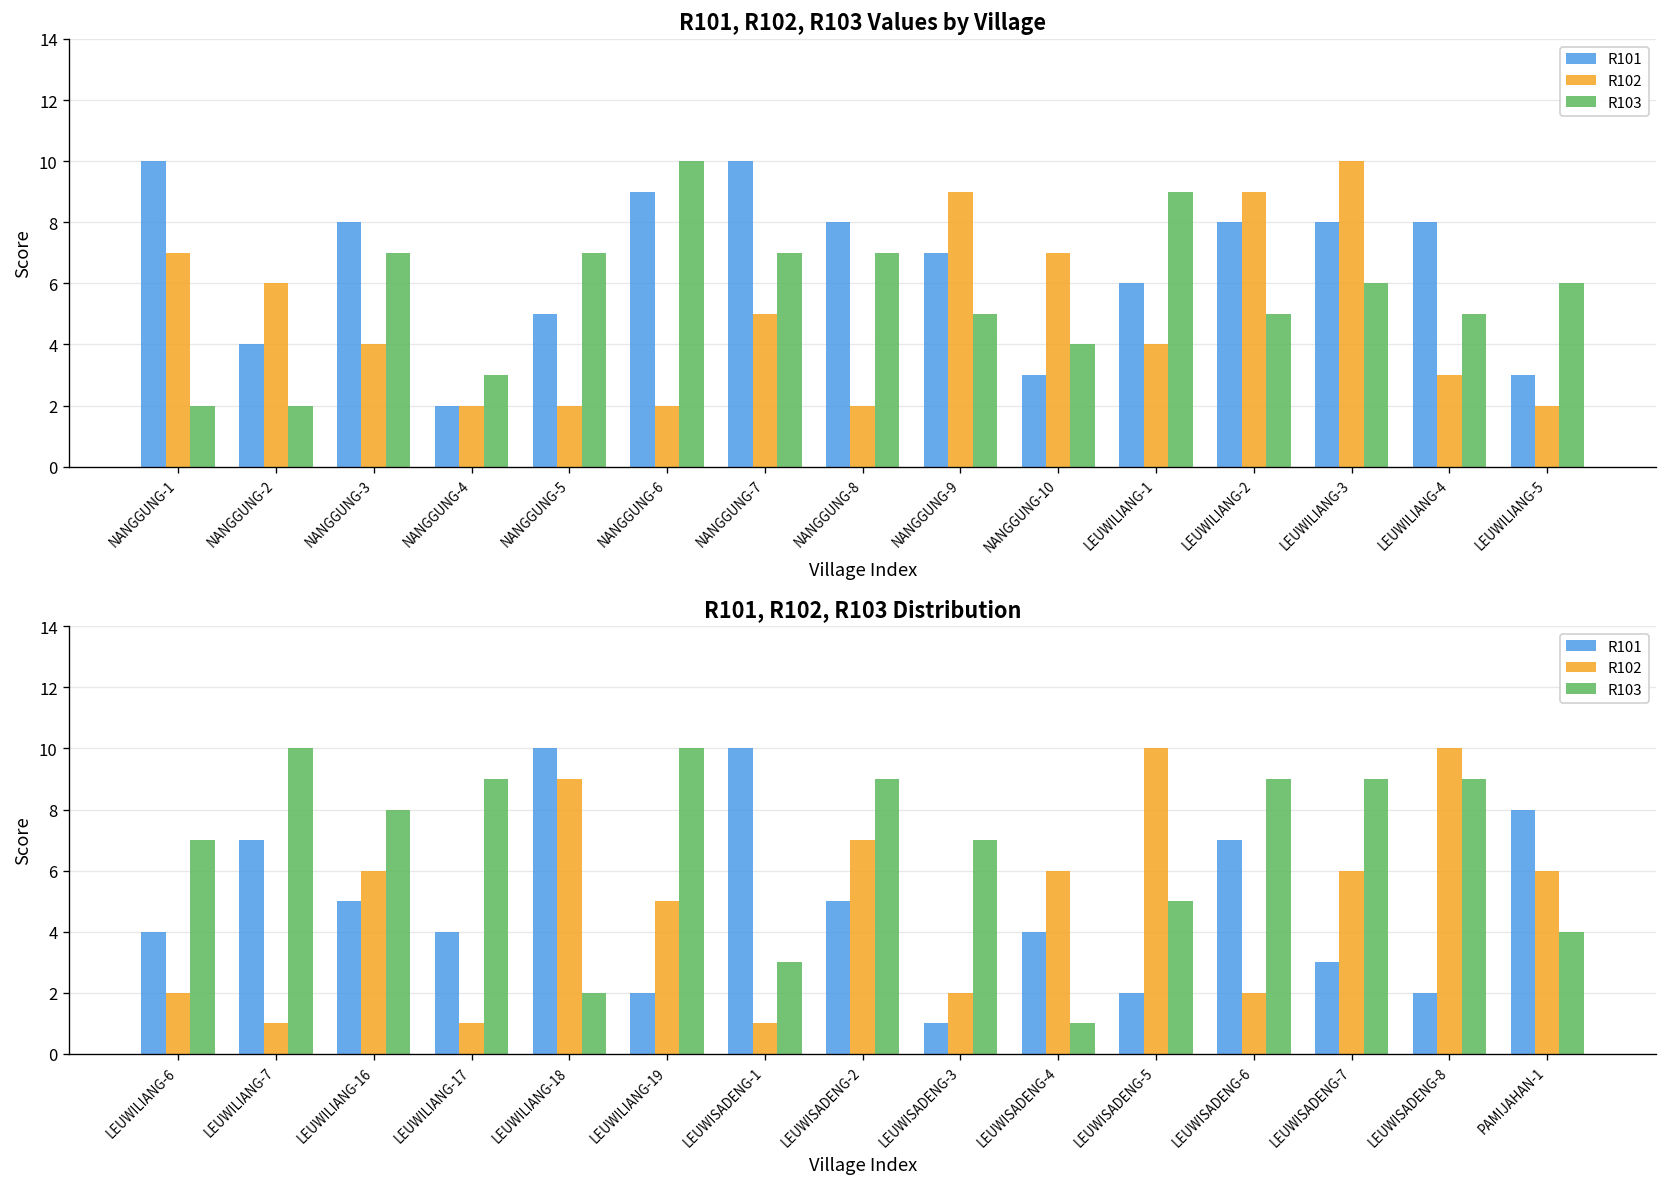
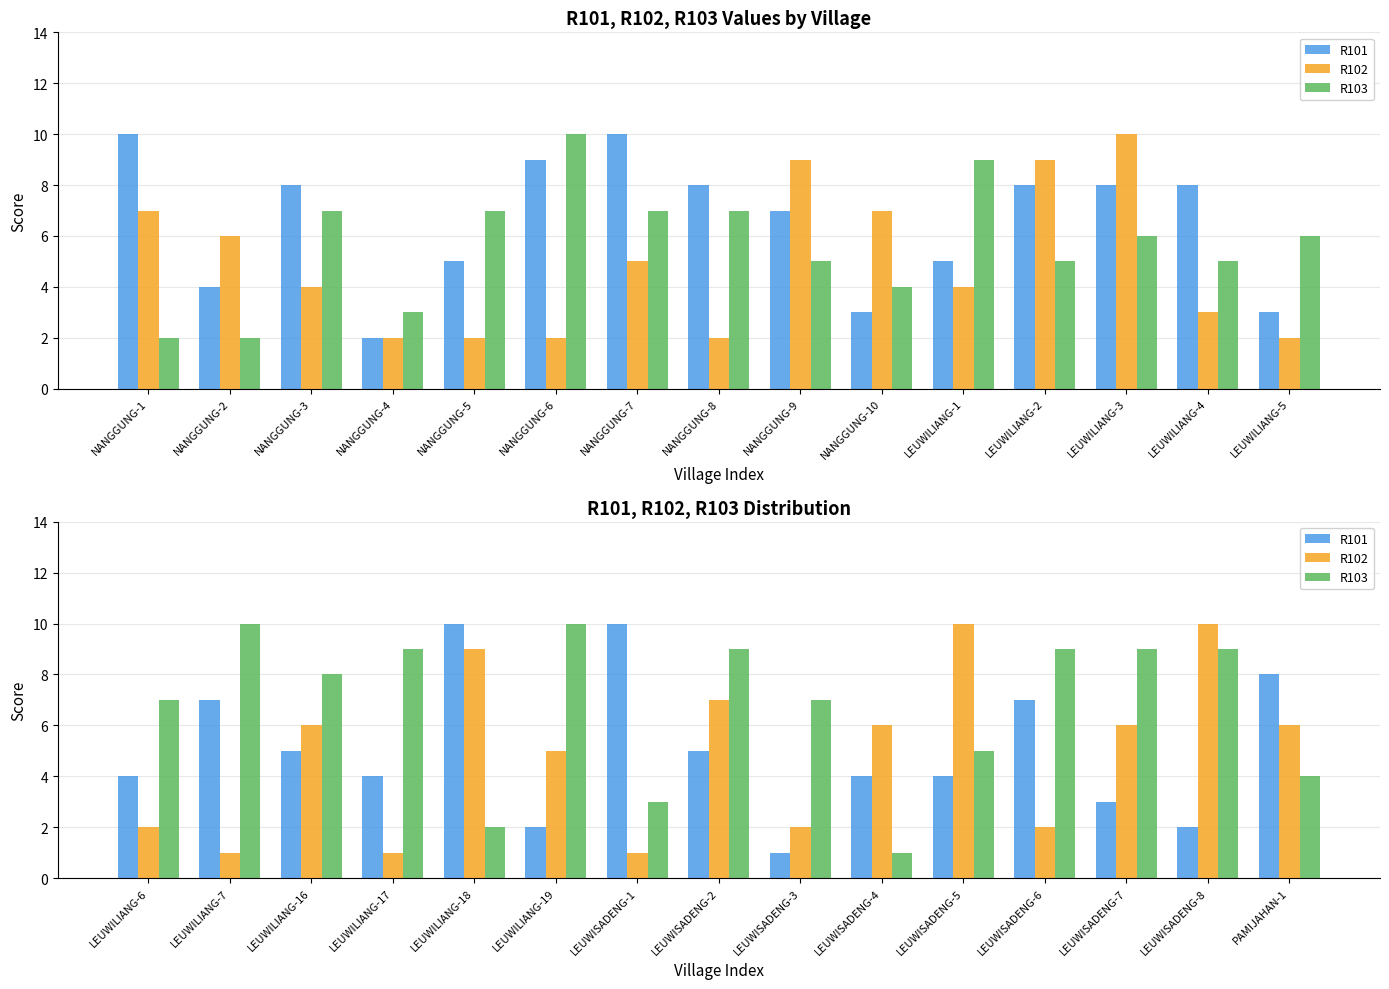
R101, R102, R103 Values by Village, R101, LEUWILIANG-1: 6 -> 5
R101, R102, R103 Distribution, R101, LEUWISADENG-5: 2 -> 4
